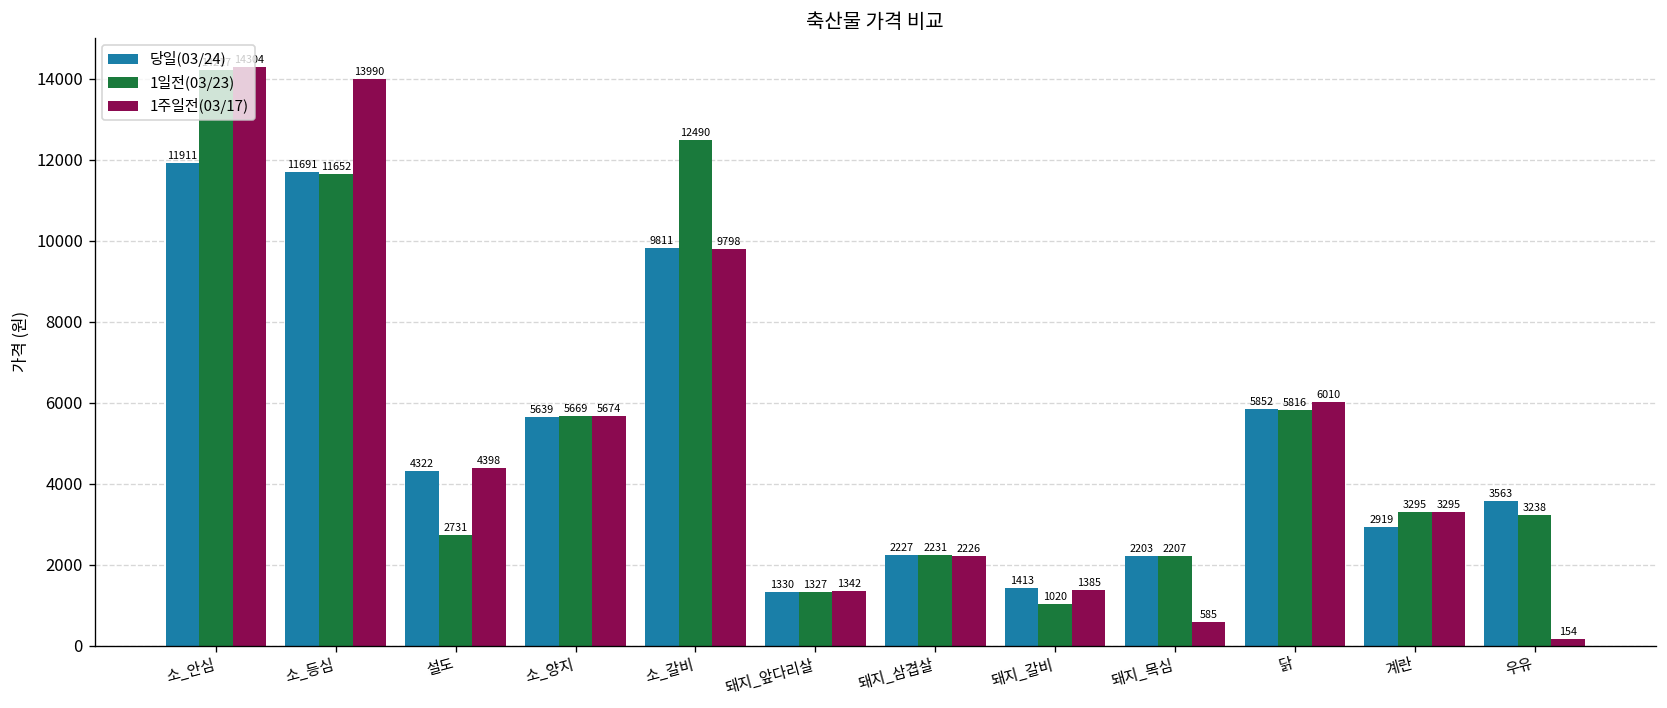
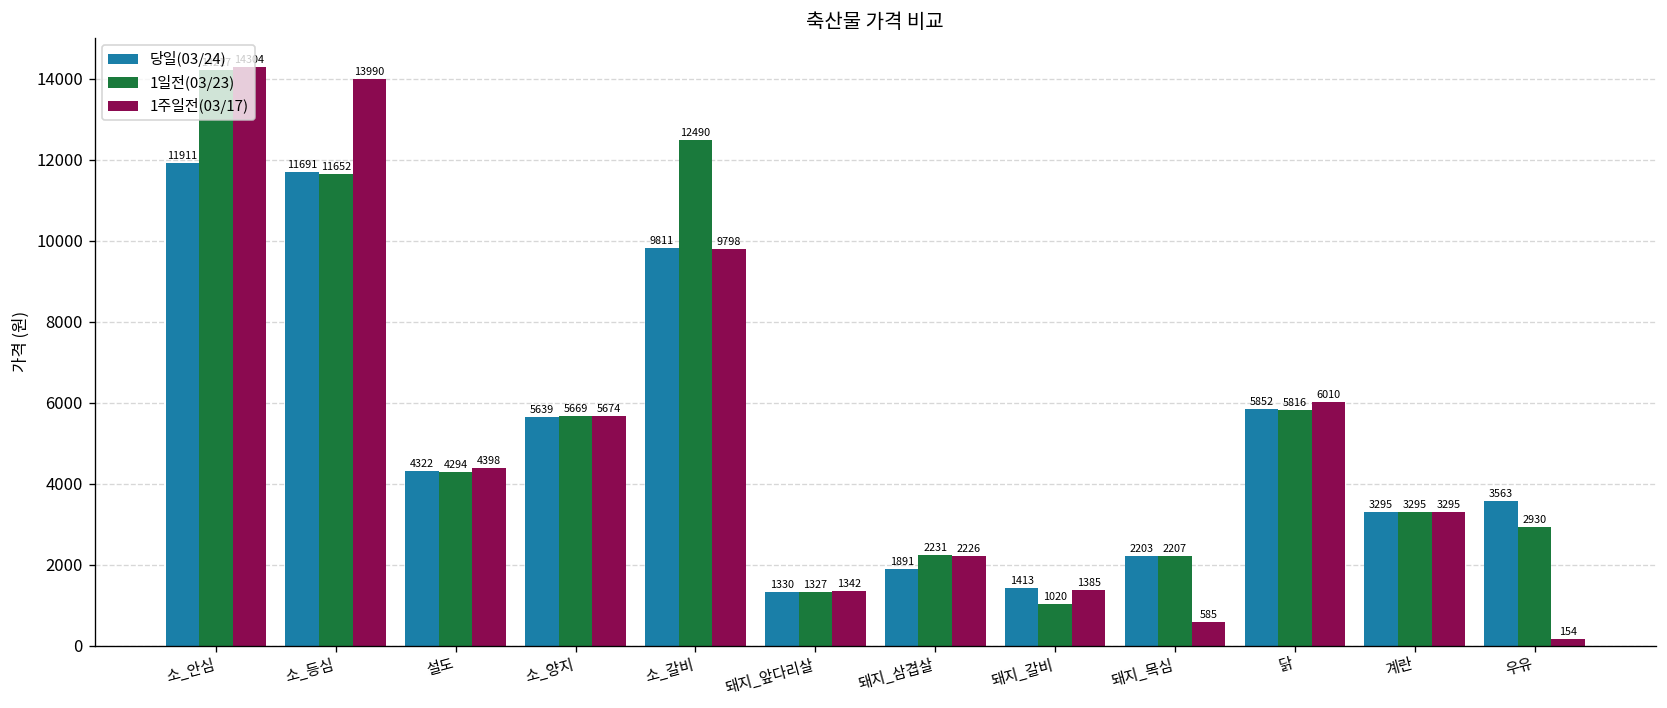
1일전(03/23), 설도: 2731 -> 4294
당일(03/24), 돼지_삼겹살: 2227 -> 1891
당일(03/24), 계란: 2919 -> 3295
1일전(03/23), 우유: 3238 -> 2930
